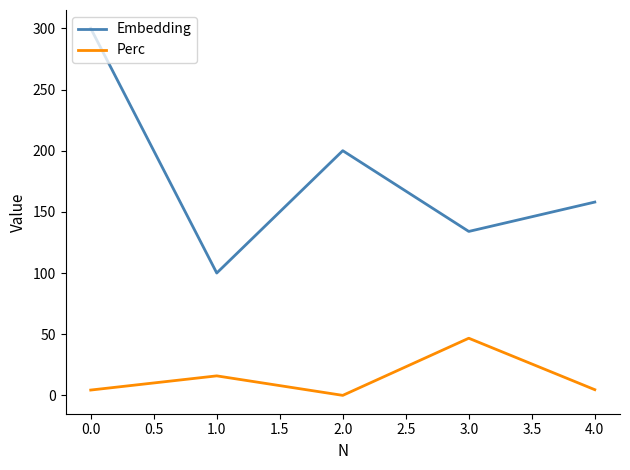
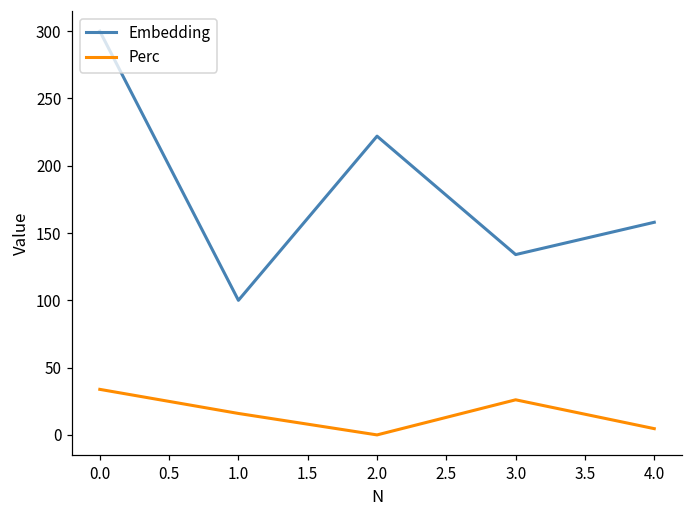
Perc, 0.0: 4 -> 34
Embedding, 2.0: 200 -> 222
Perc, 3.0: 47 -> 26
